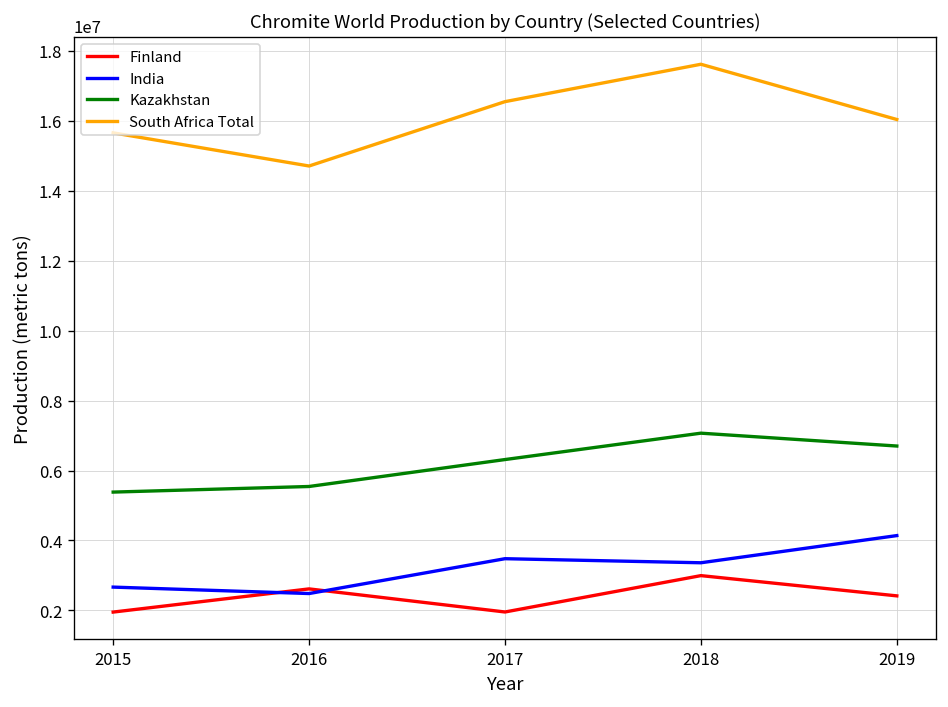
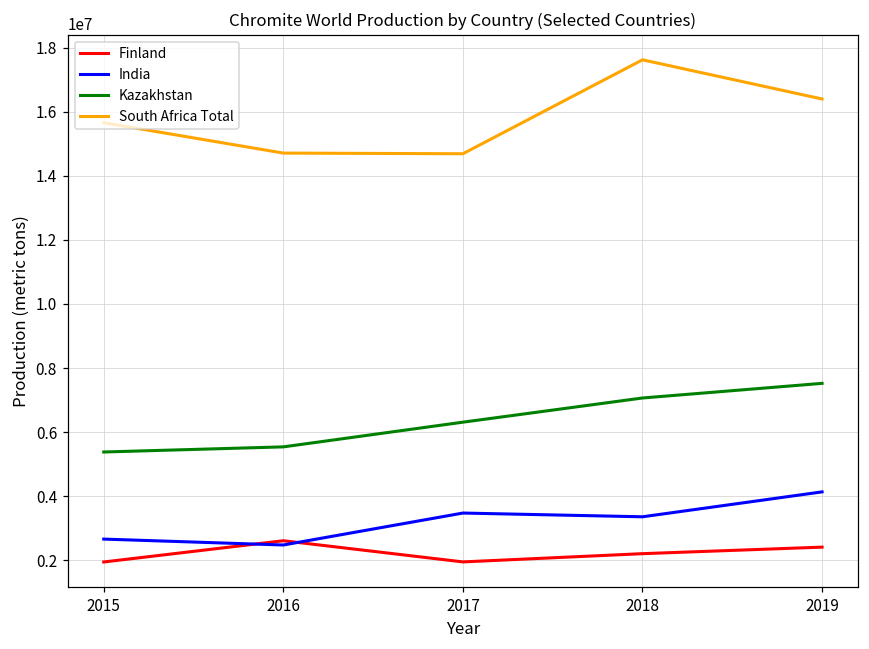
South Africa Total, 2017: 16500000 -> 14700000
Finland, 2018: 3000000 -> 2200000
Kazakhstan, 2019: 6700000 -> 7500000
South Africa Total, 2019: 16000000 -> 16400000
